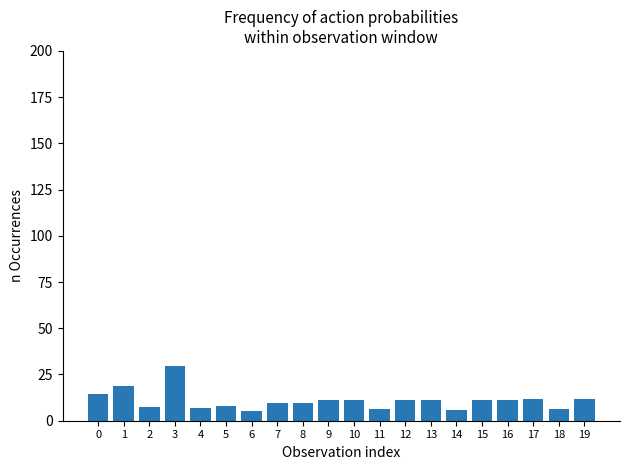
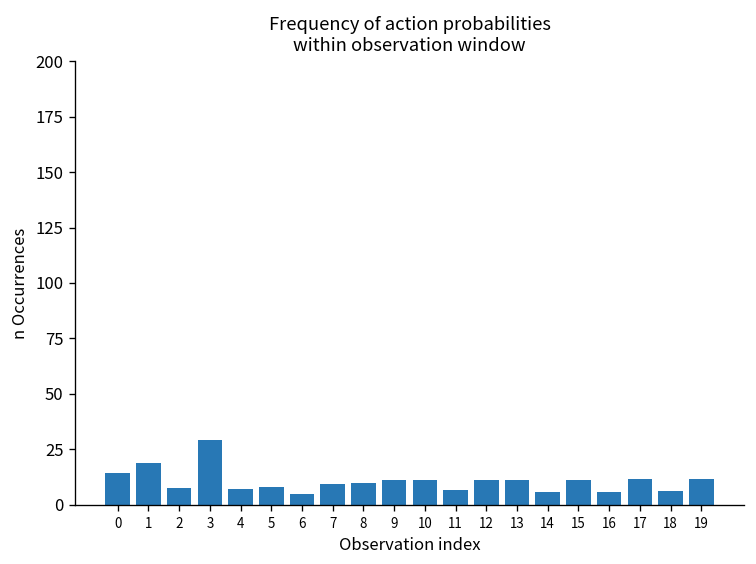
16: 11 -> 6
